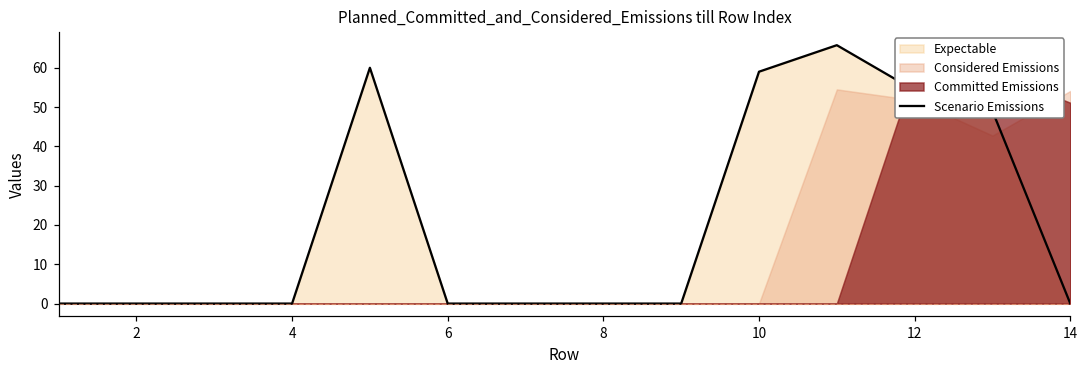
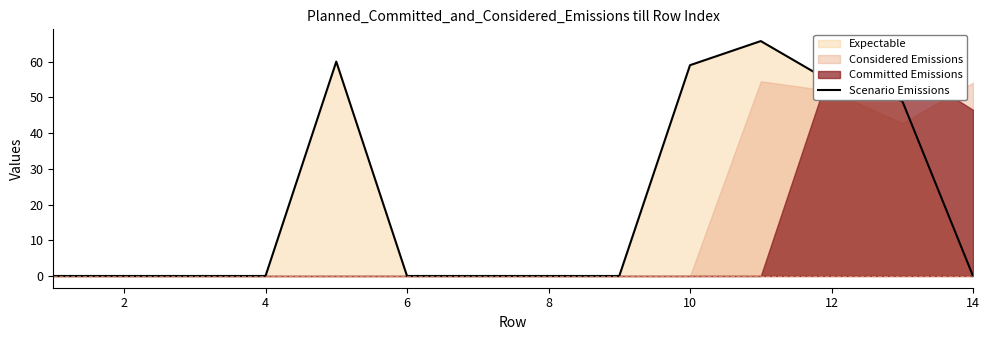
Committed Emissions, 14: 51 -> 47
